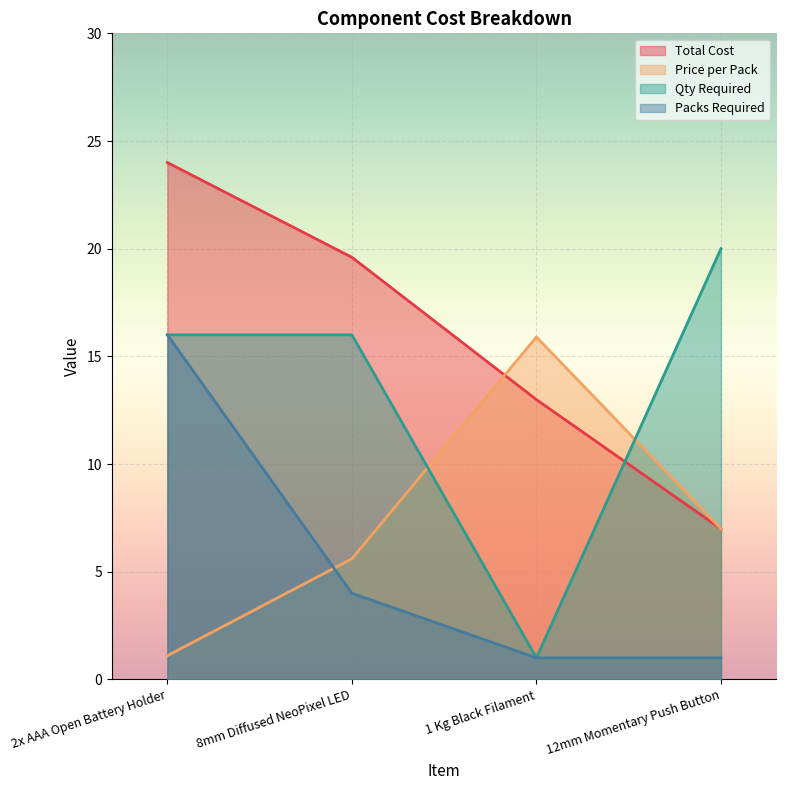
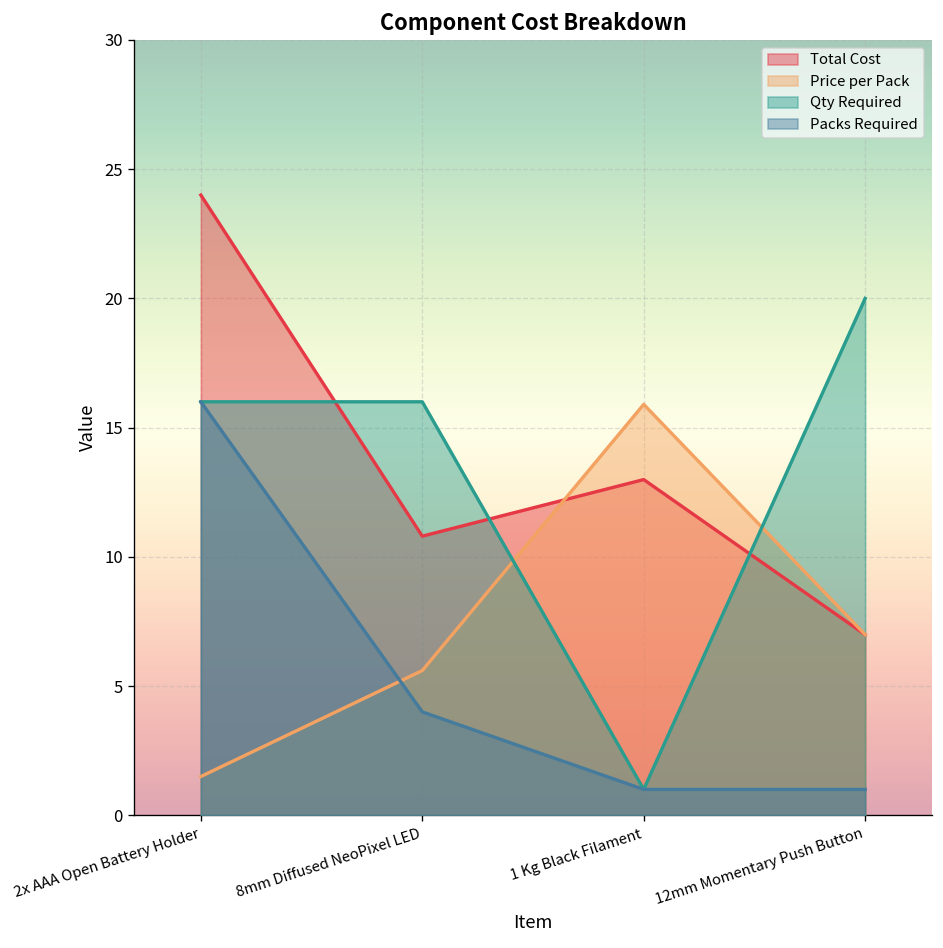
Price per Pack, 2x AAA Open Battery Holder: 1.1 -> 1.5
Total Cost, 8mm Diffused NeoPixel LED: 19.6 -> 10.8
